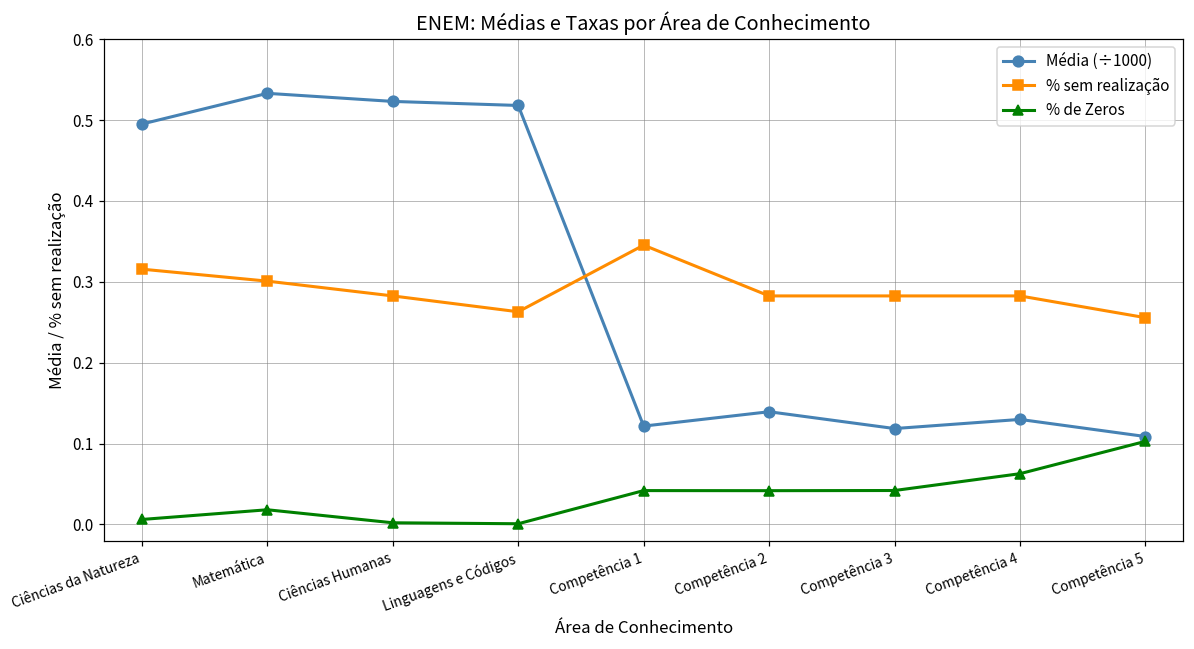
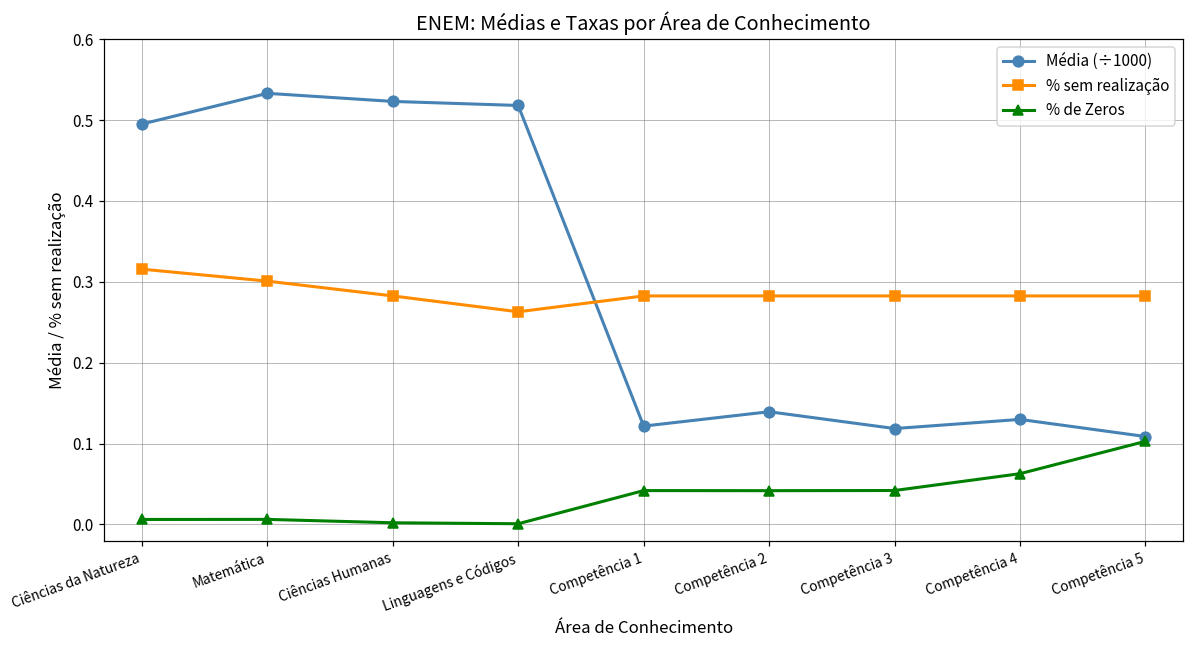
% de Zeros, Matemática: 0.02 -> 0.01
% sem realização, Competência 1: 0.35 -> 0.28
% sem realização, Competência 5: 0.26 -> 0.28
